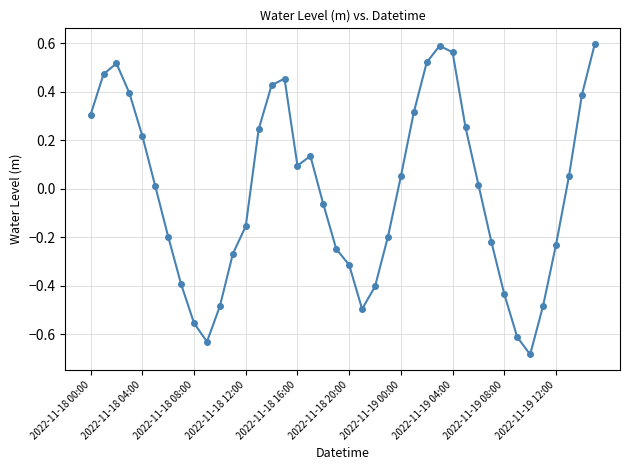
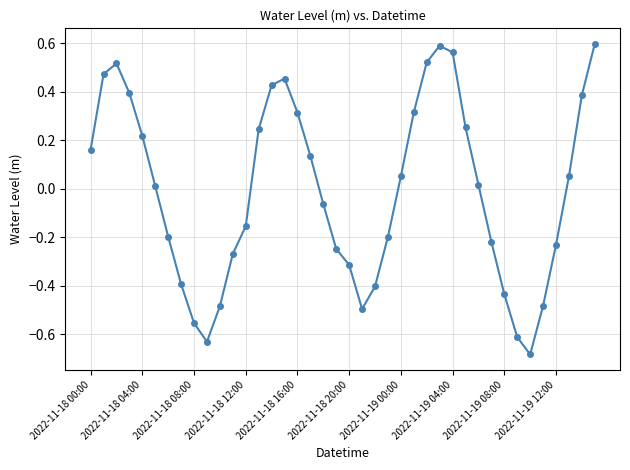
2022-11-18 00:00: 0.31 -> 0.16
2022-11-18 16:00: 0.09 -> 0.31
